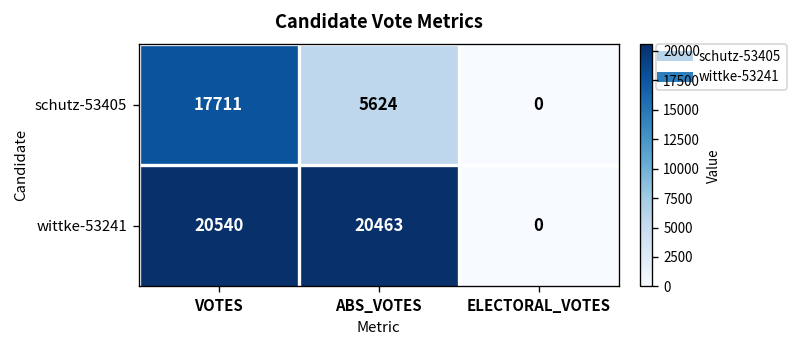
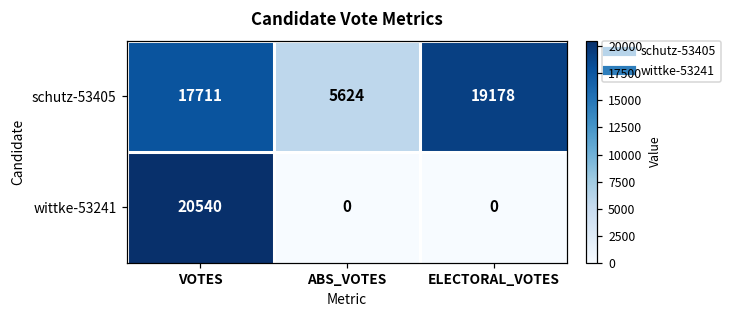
schutz-53405, ELECTORAL_VOTES: 0 -> 19178
wittke-53241, ABS_VOTES: 20463 -> 0
